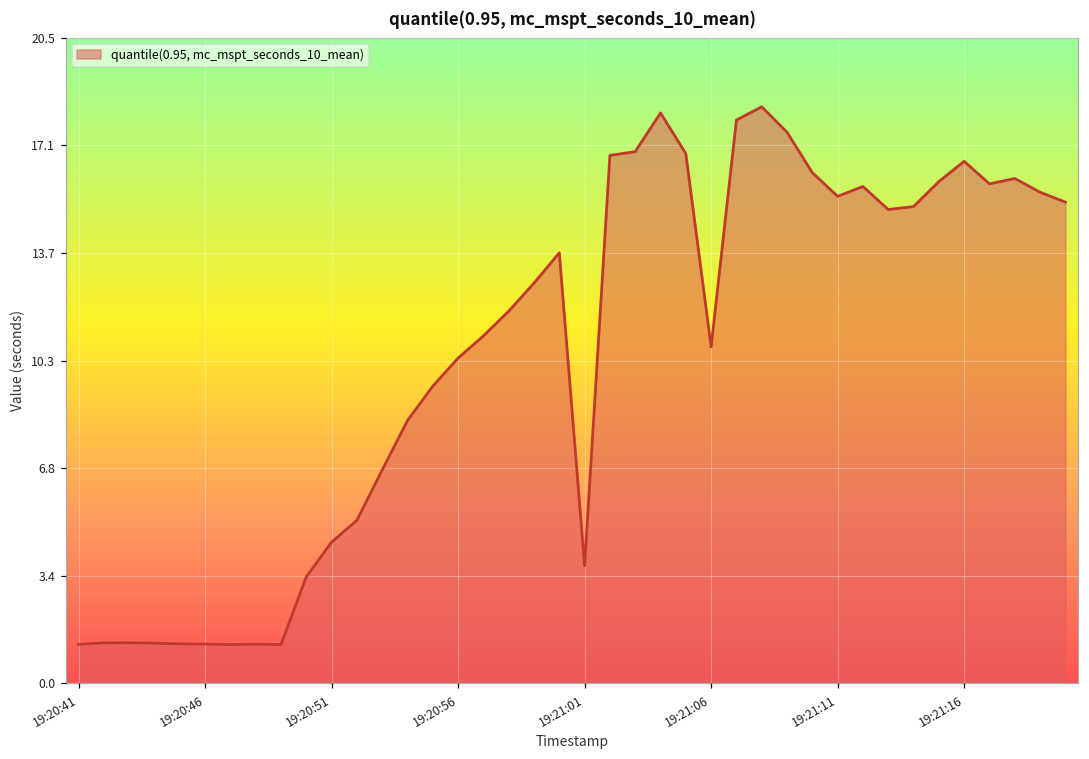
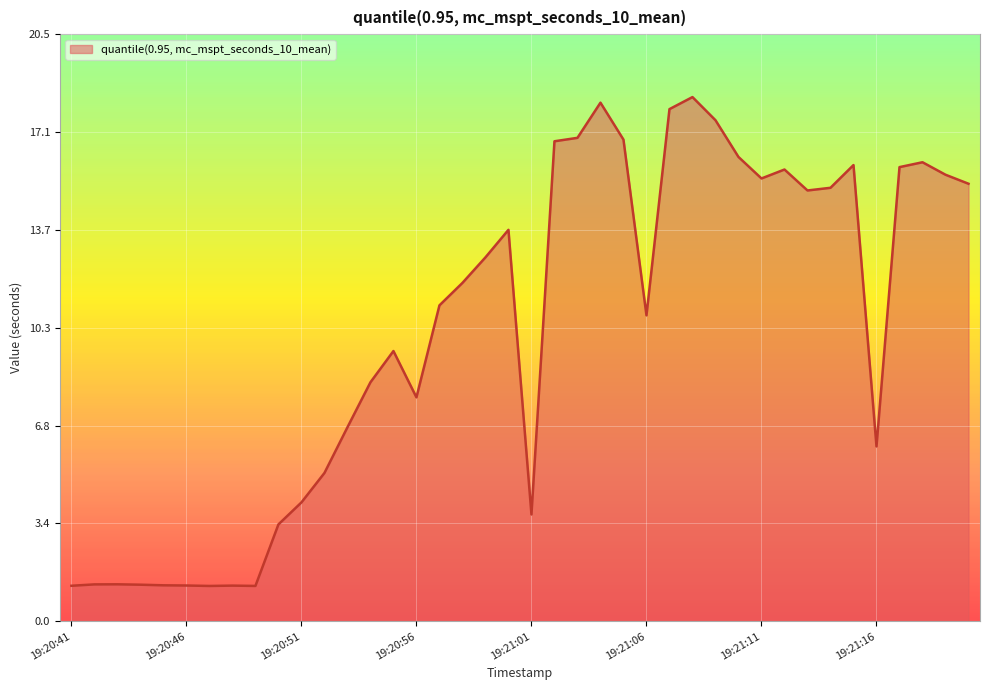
19:20:51: 4.5 -> 4.2
19:20:56: 10.4 -> 7.8
19:21:16: 16.6 -> 6.1
